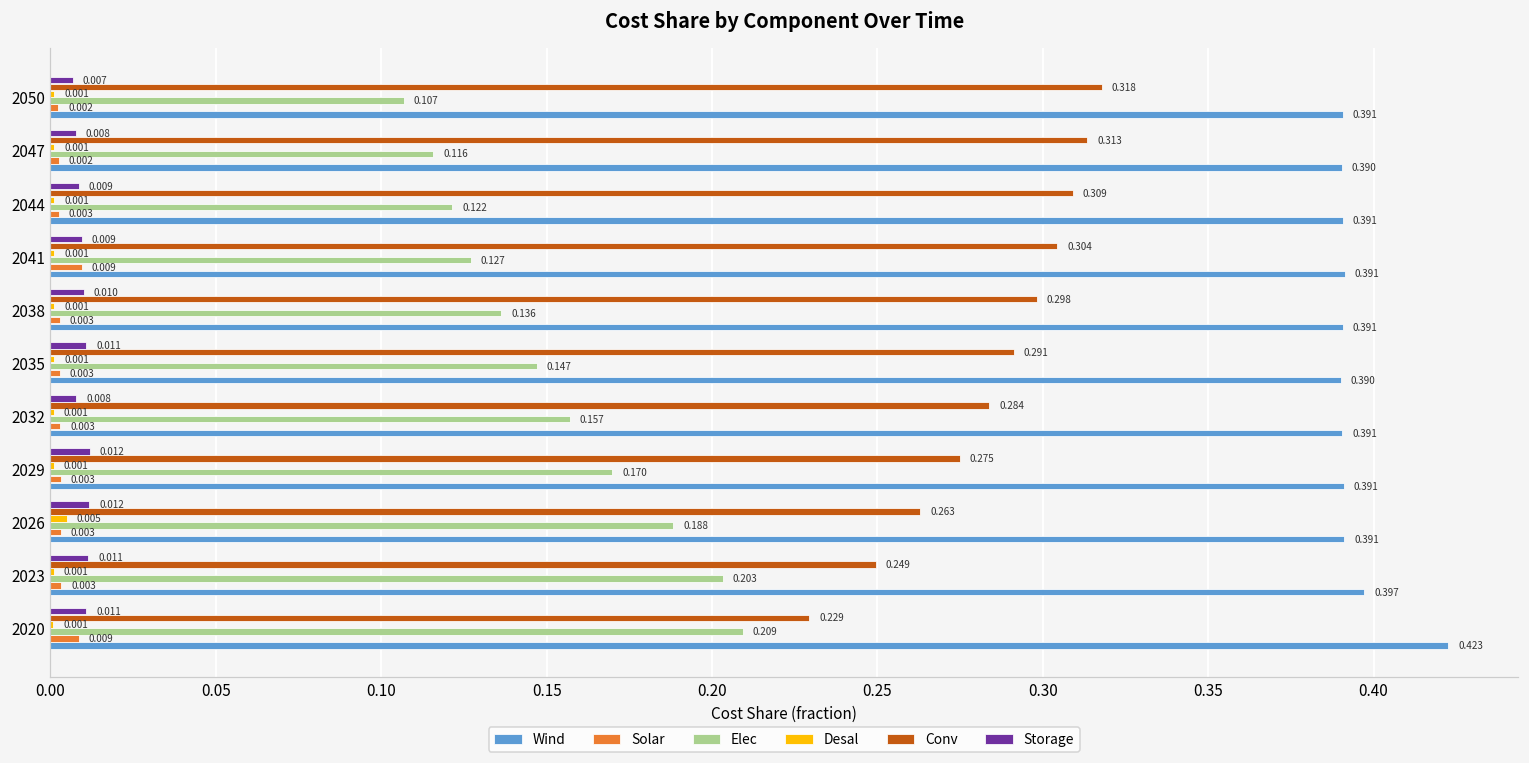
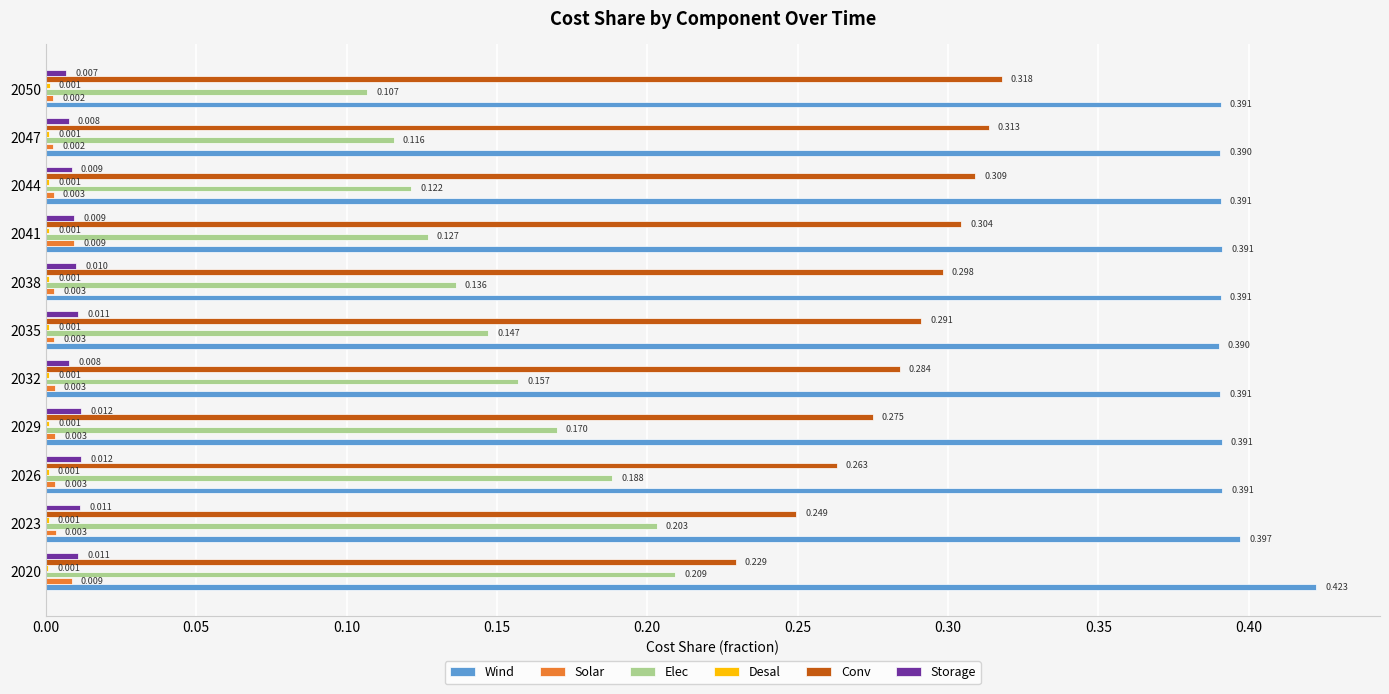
Desal, 2026: 0.005 -> 0.001
